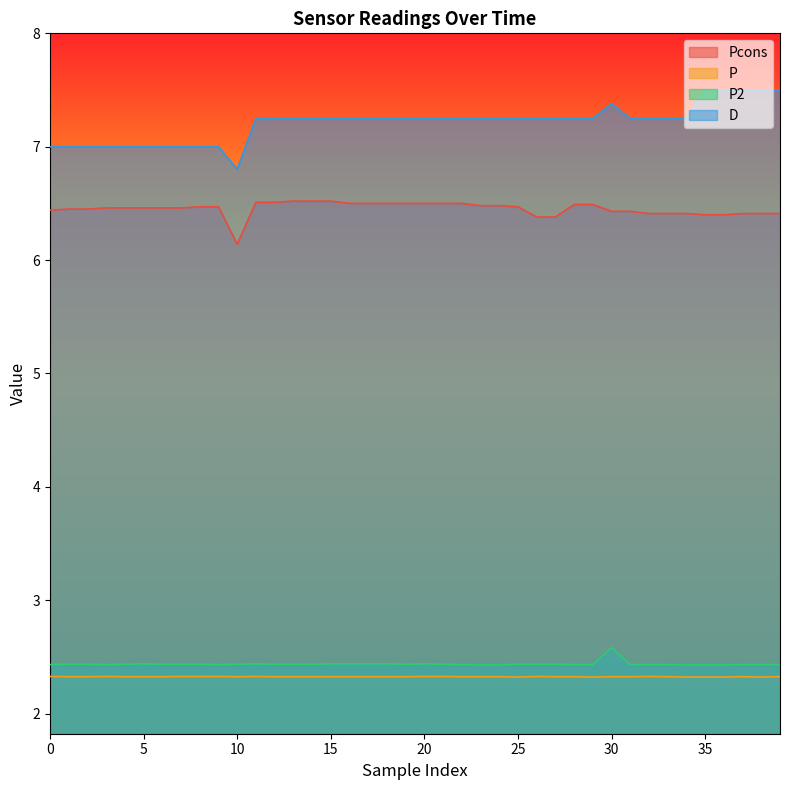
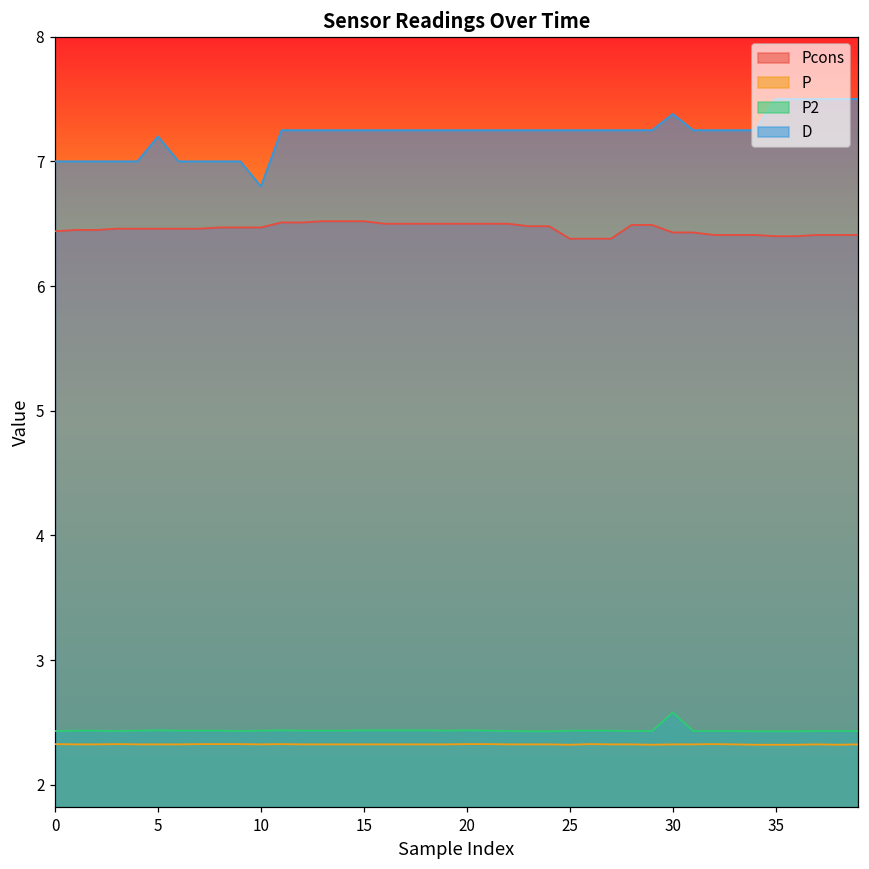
D, 5: 7.0 -> 7.2
Pcons, 10: 6.14 -> 6.47
Pcons, 25: 6.47 -> 6.38
